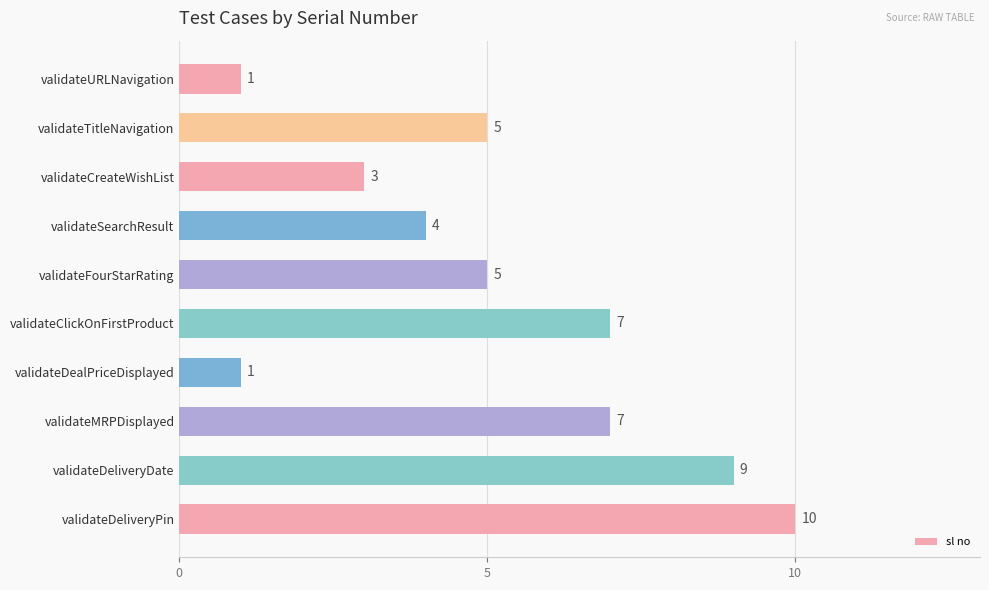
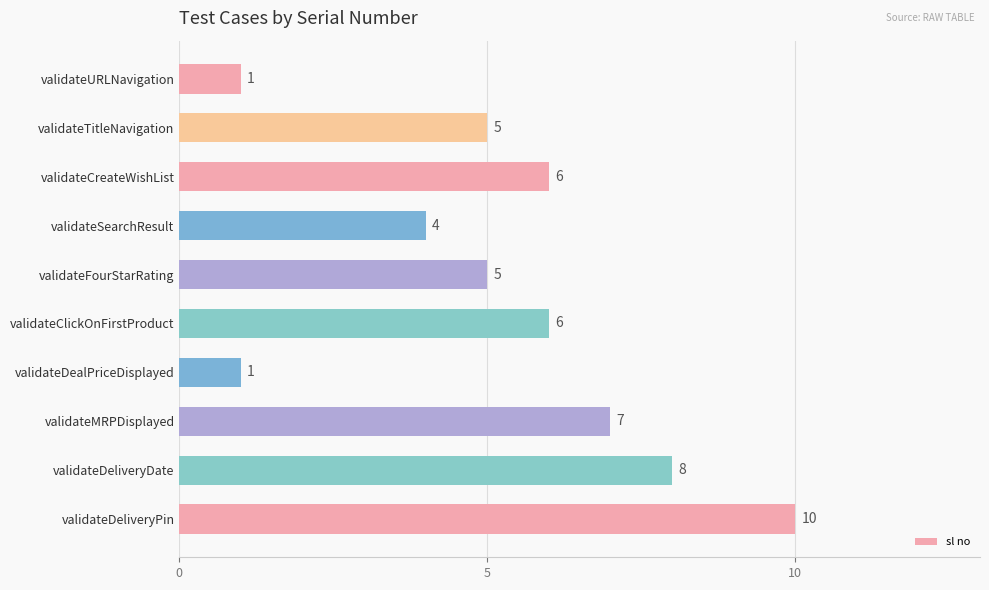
validateCreateWishList: 3 -> 6
validateClickOnFirstProduct: 7 -> 6
validateDeliveryDate: 9 -> 8
